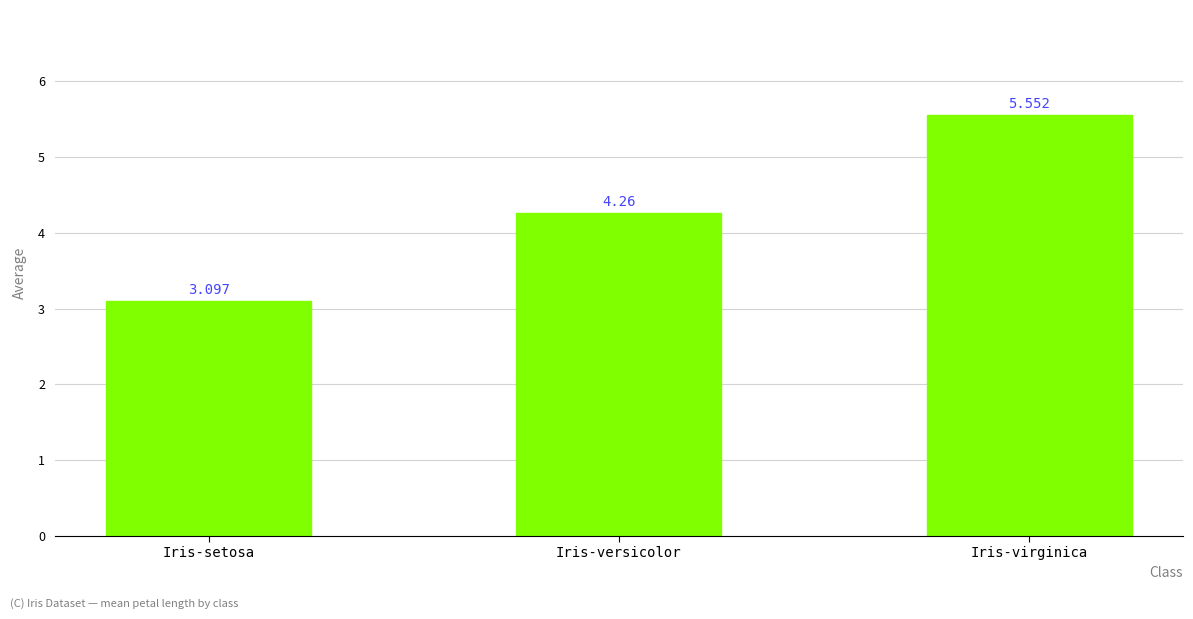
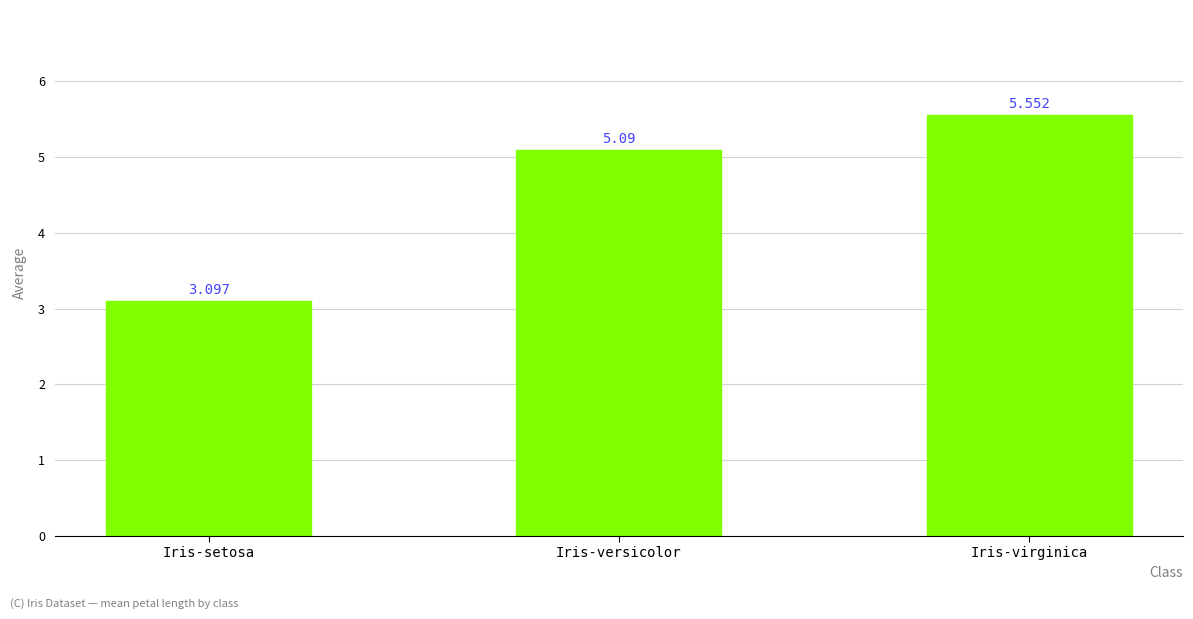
Iris-versicolor: 4.26 -> 5.09
